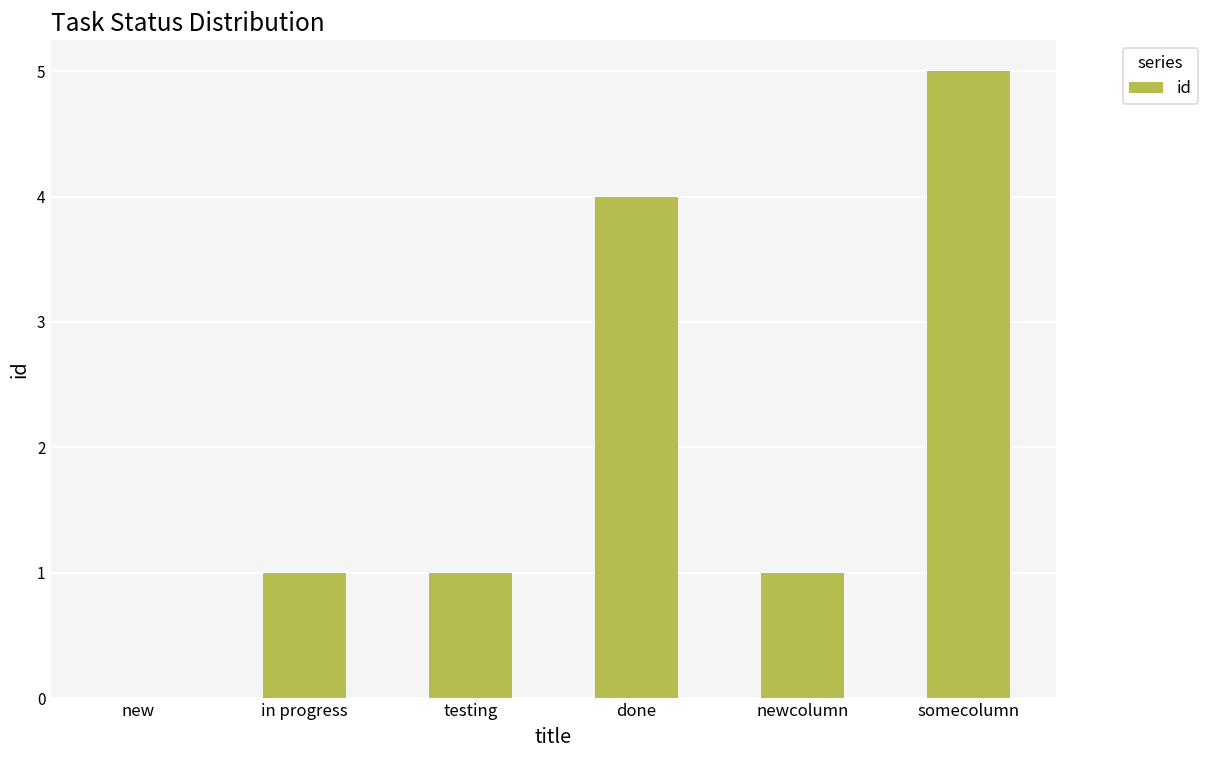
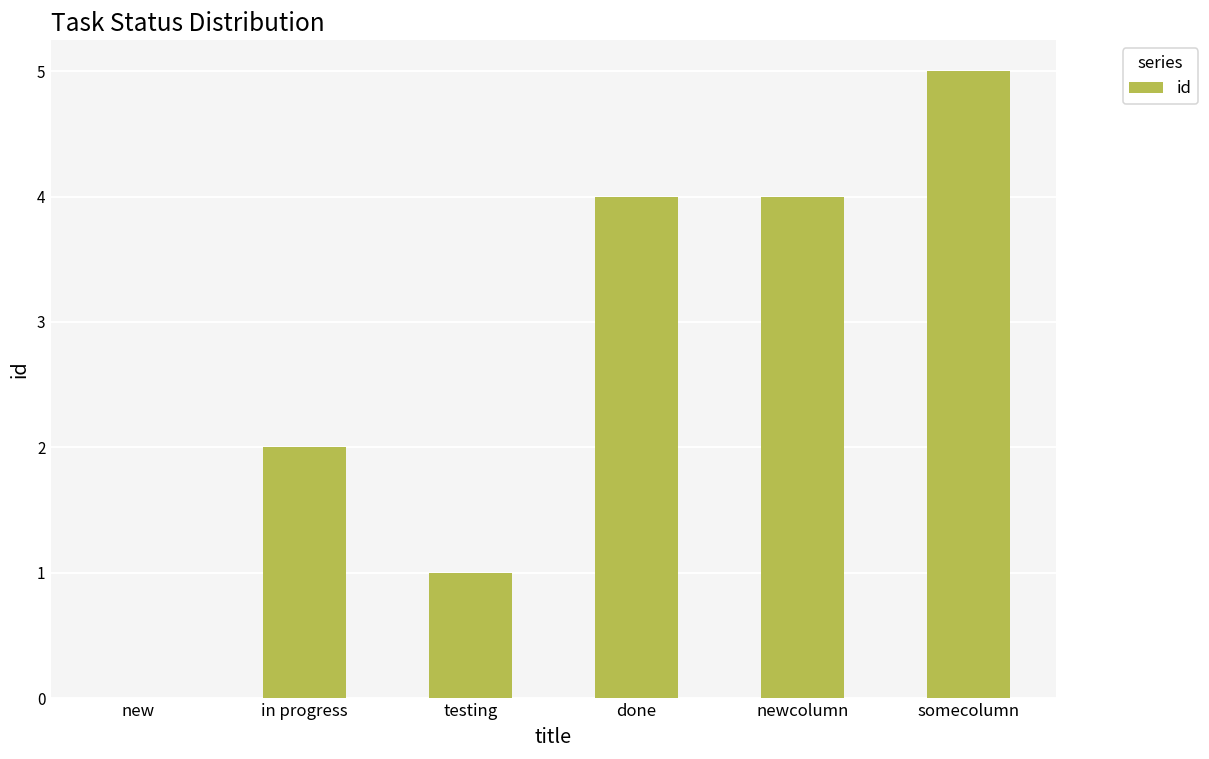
in progress: 1 -> 2
newcolumn: 1 -> 4
